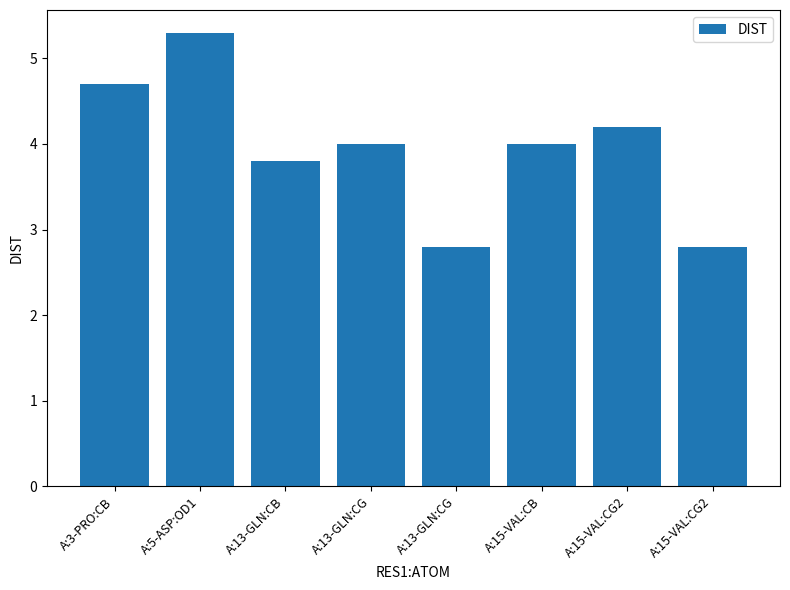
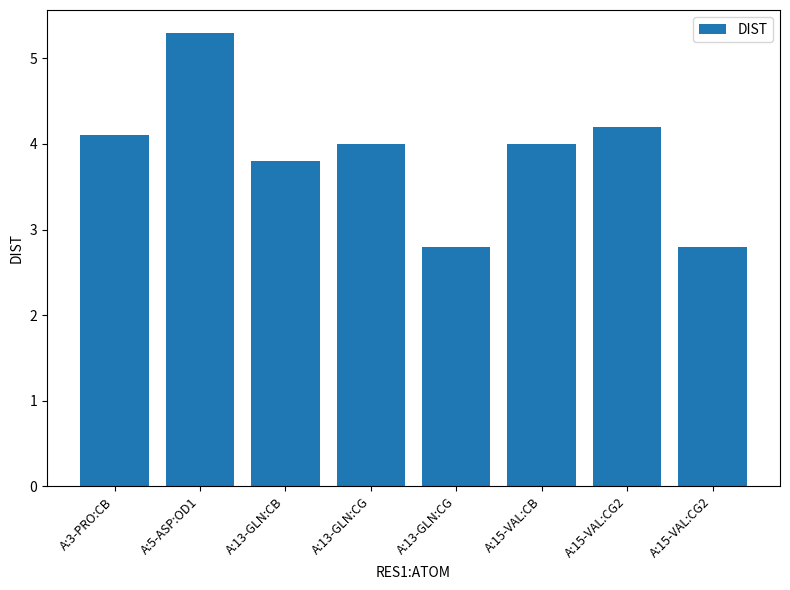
A:3-PRO:CB: 4.7 -> 4.1
